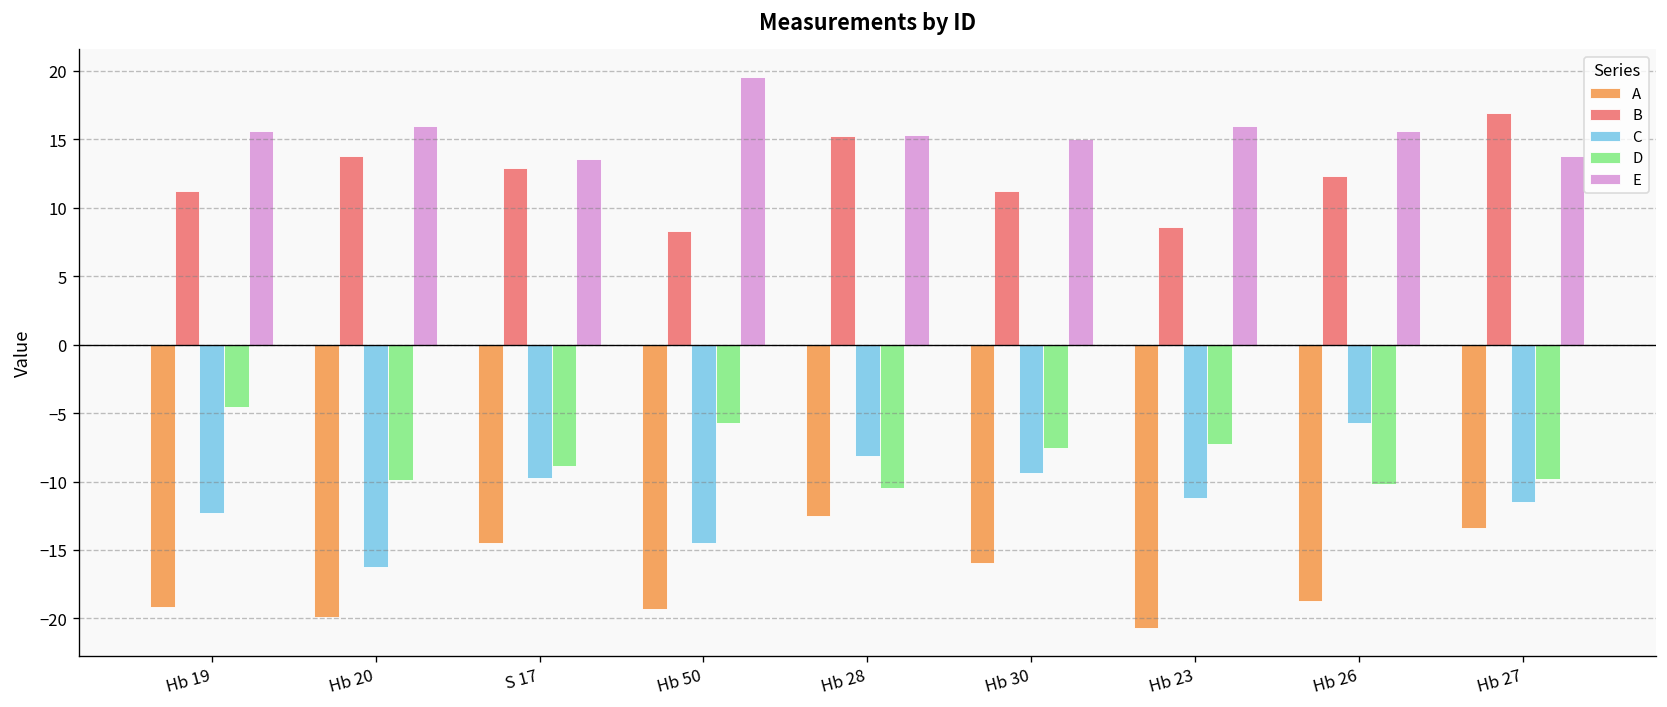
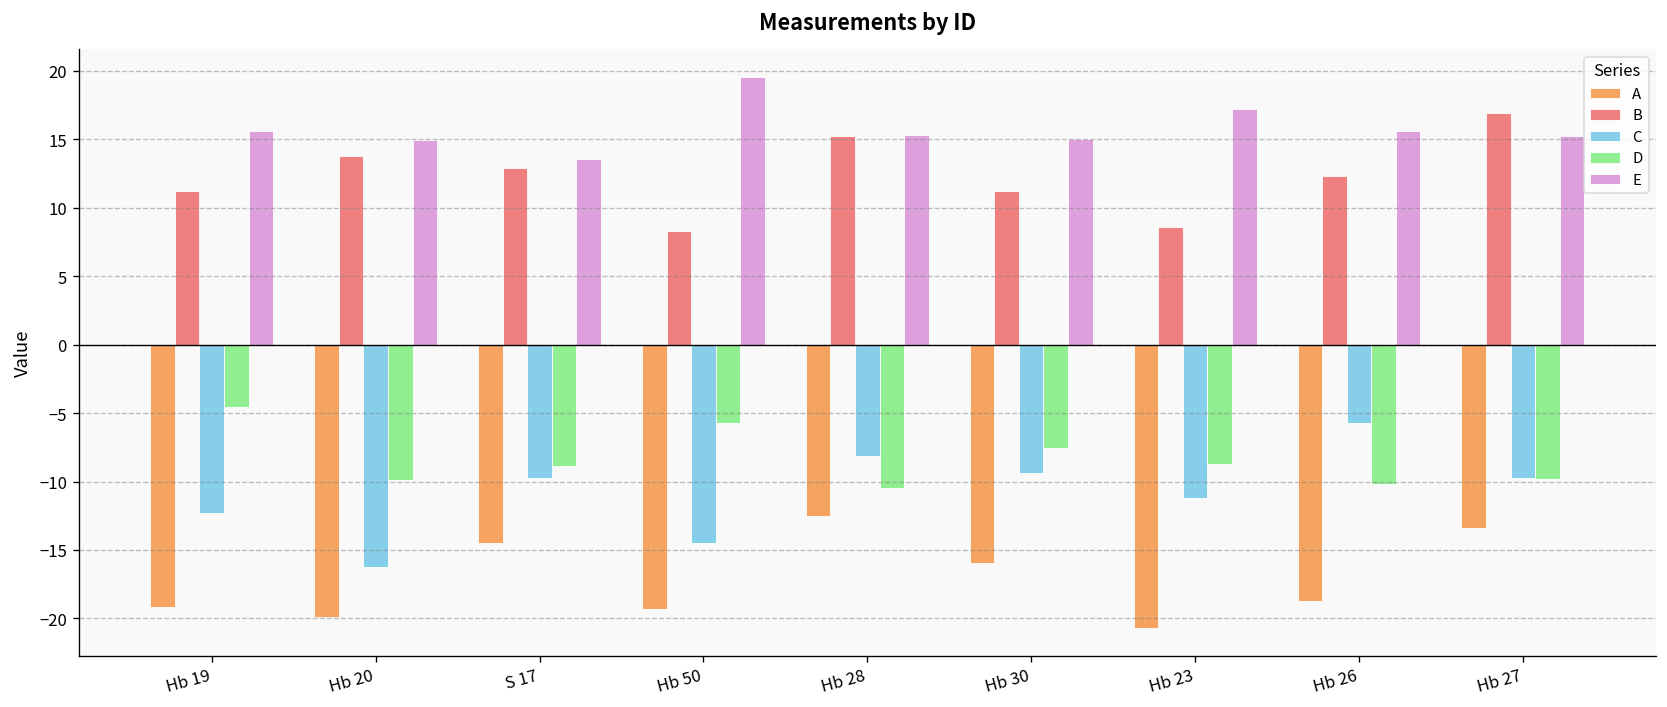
E, Hb 20: 16.0 -> 14.9
D, Hb 23: -7.2 -> -8.7
E, Hb 23: 16.0 -> 17.2
C, Hb 27: -11.5 -> -9.7
E, Hb 27: 13.8 -> 15.3
